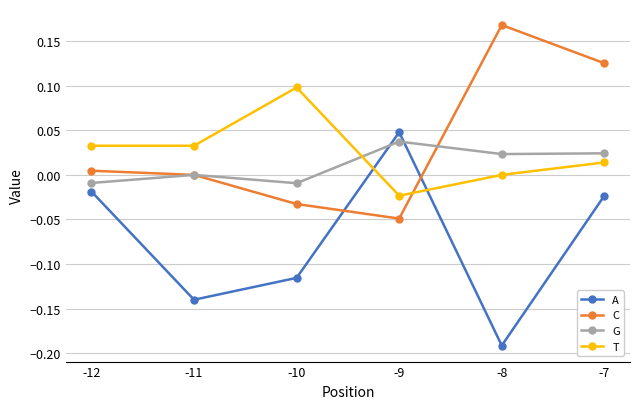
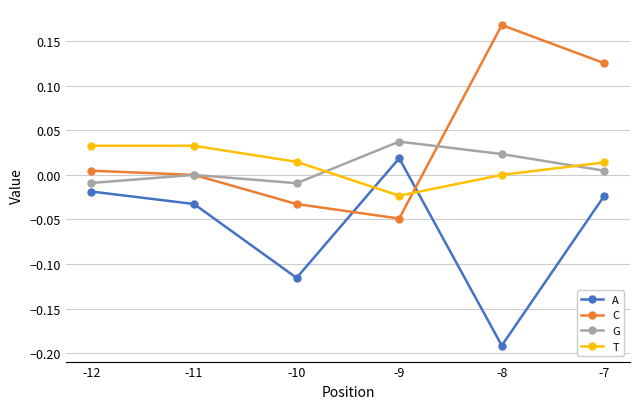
A, -11: -0.14 -> -0.03
T, -10: 0.10 -> 0.01
A, -9: 0.05 -> 0.02
G, -7: 0.02 -> 0.00
